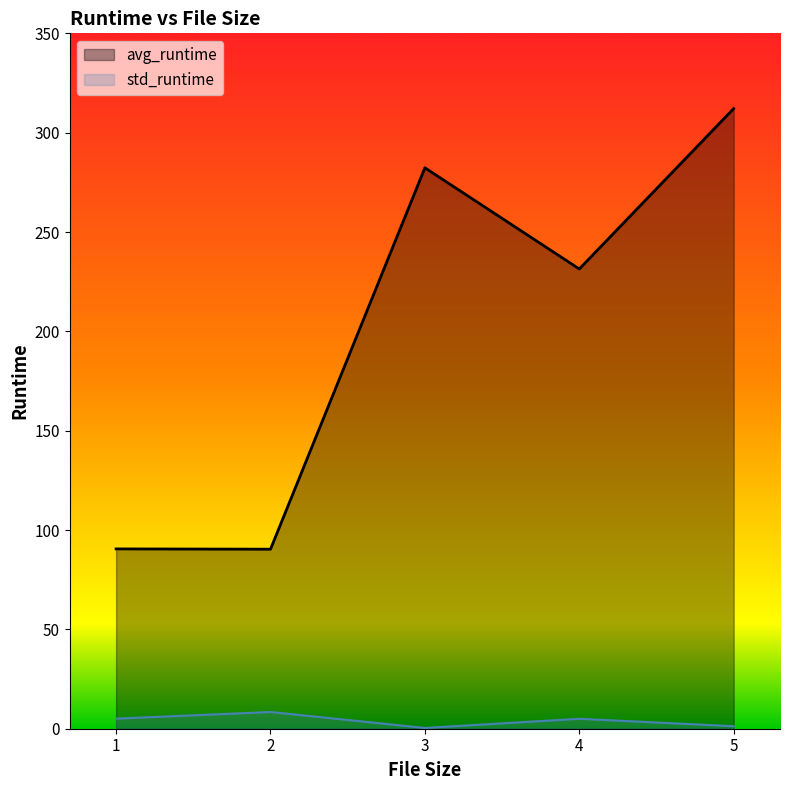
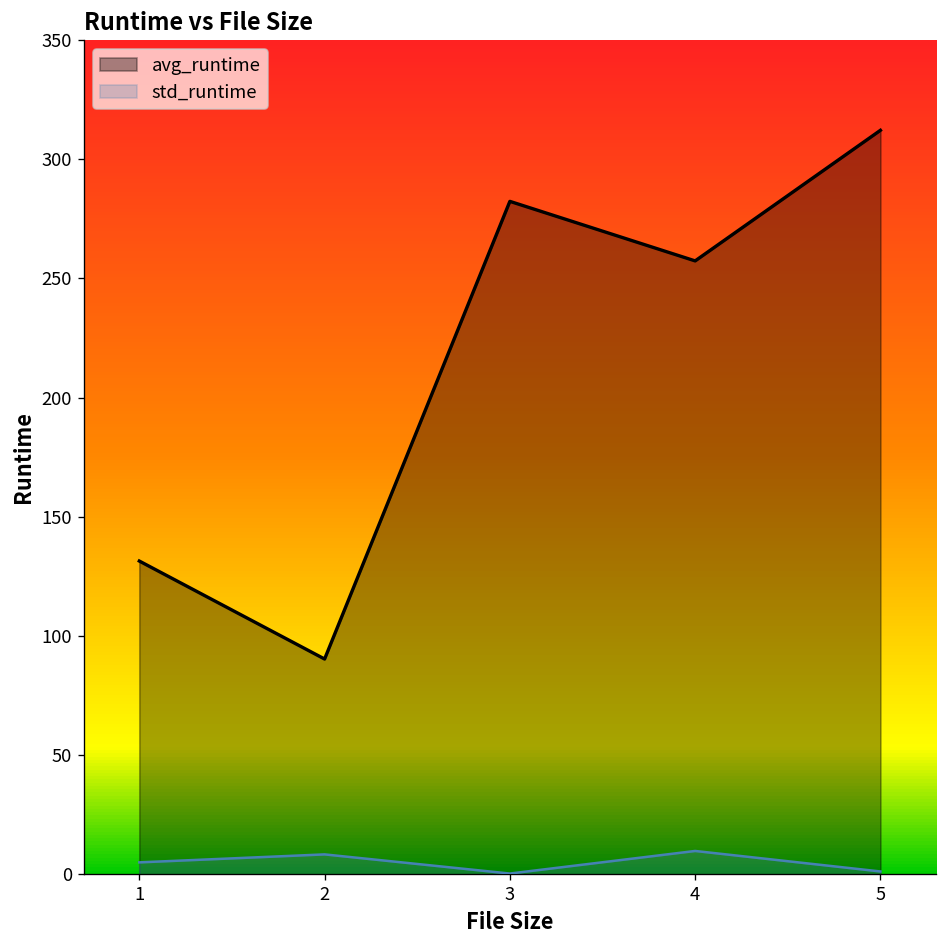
avg_runtime, 1: 91 -> 131
avg_runtime, 4: 231 -> 257
std_runtime, 4: 5 -> 10
